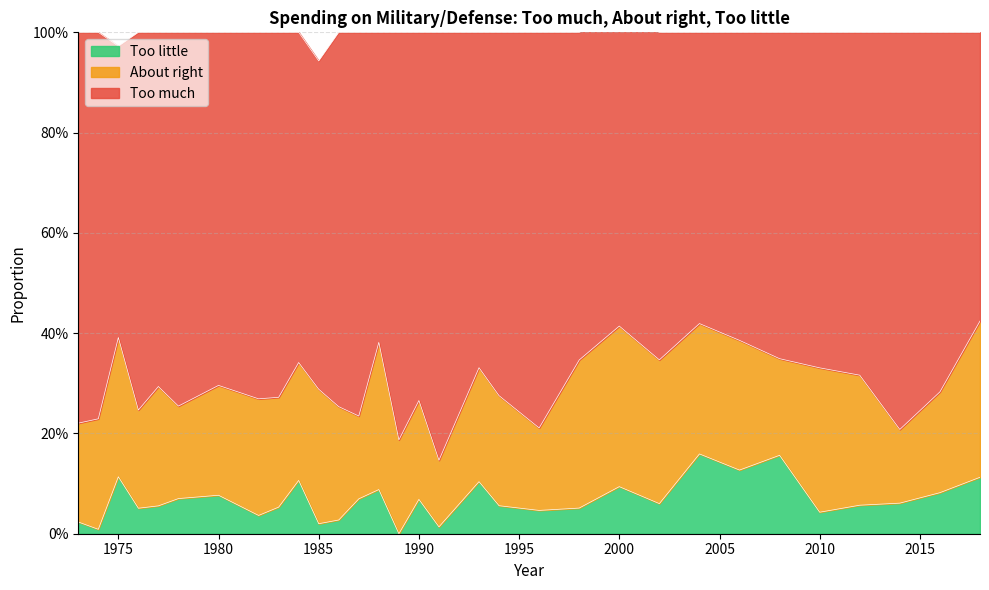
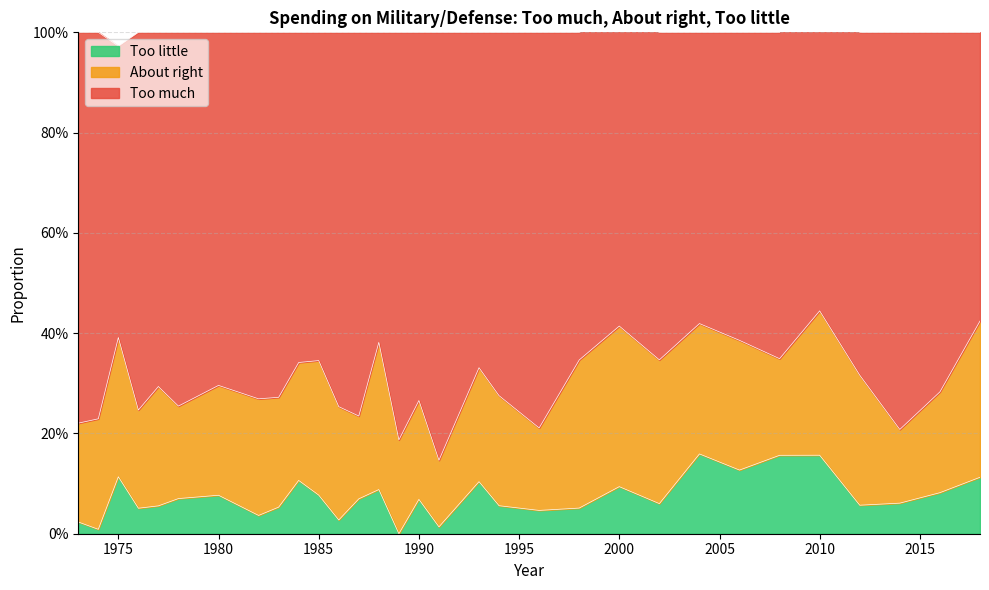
Too little, 1985: 2% -> 8%
Too little, 2010: 4% -> 16%
